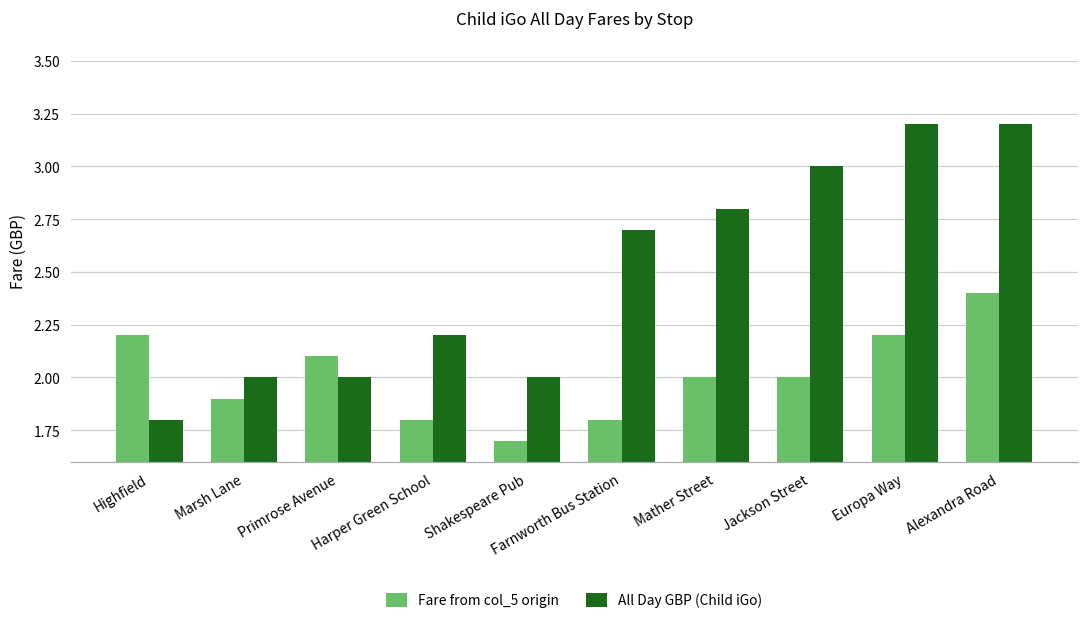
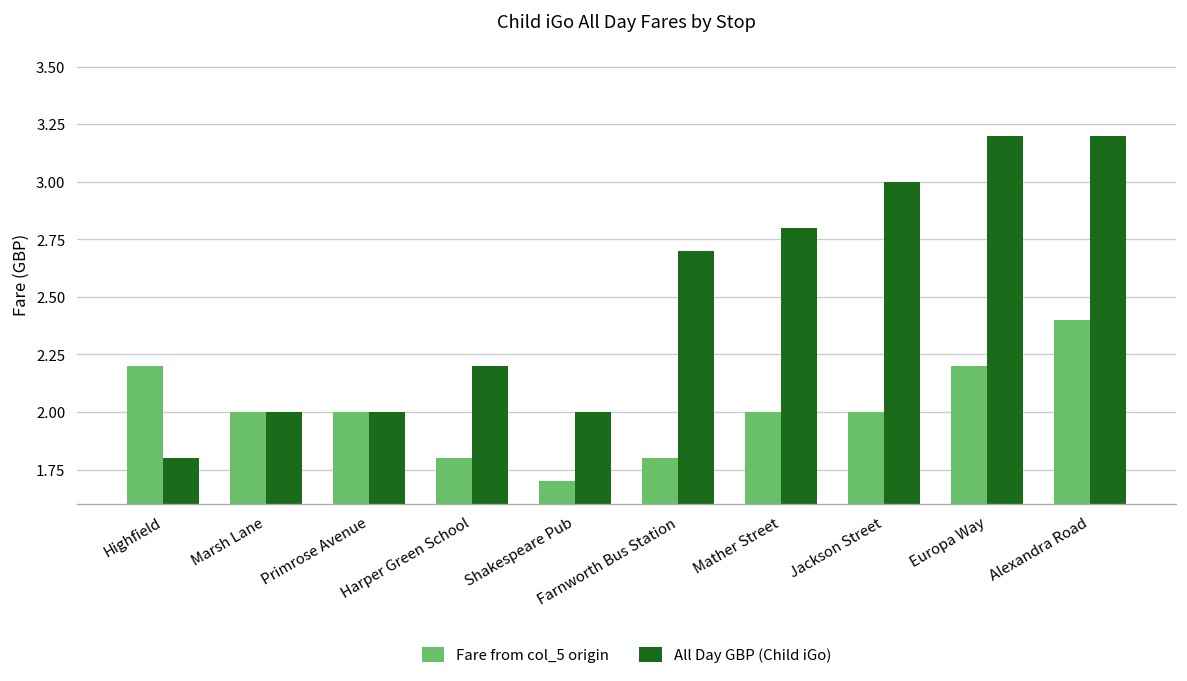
Fare from col_5 origin, Marsh Lane: 1.9 -> 2.0
Fare from col_5 origin, Primrose Avenue: 2.1 -> 2.0
